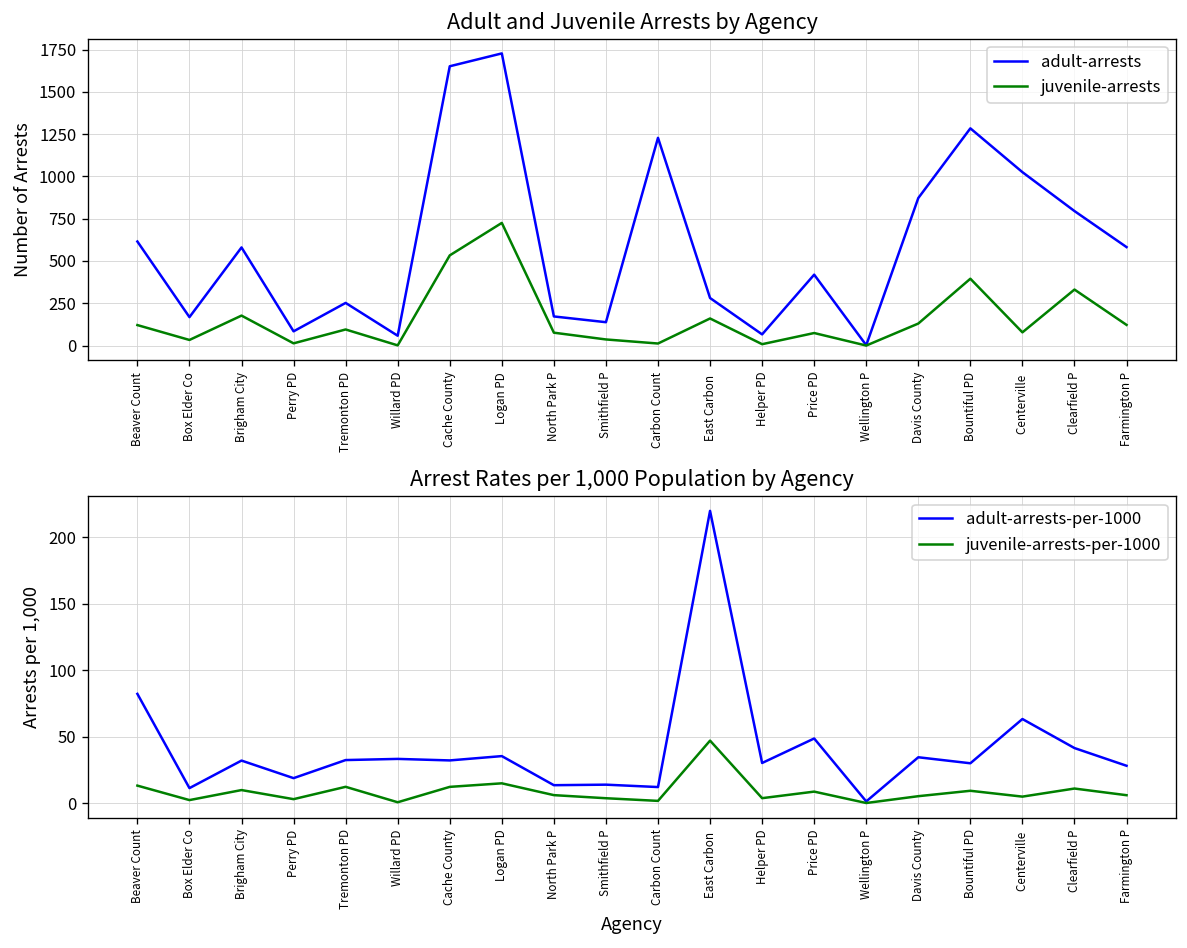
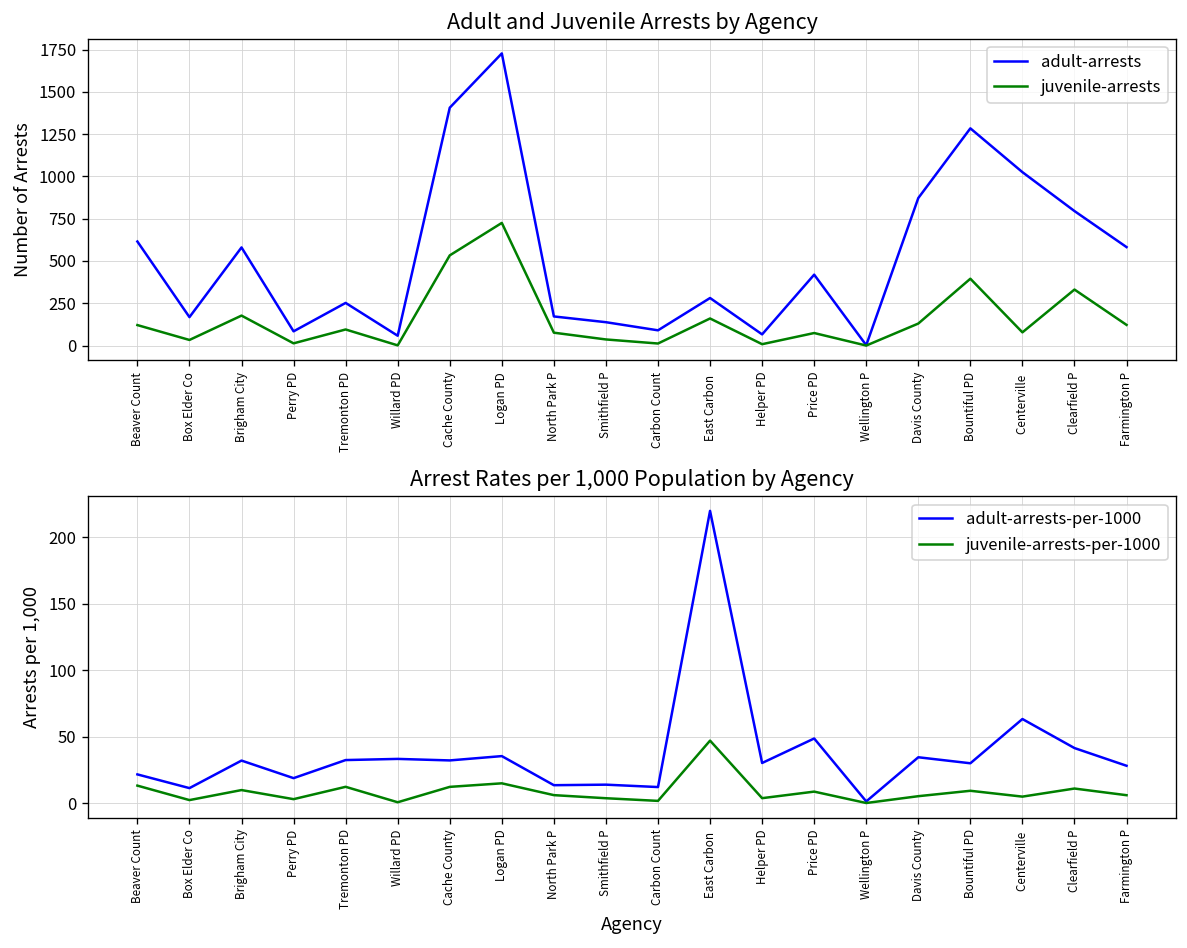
Adult and Juvenile Arrests by Agency, adult-arrests, Cache County: 1650 -> 1410
Adult and Juvenile Arrests by Agency, adult-arrests, Carbon Count: 1230 -> 90
Arrest Rates per 1,000 Population by Agency, adult-arrests-per-1000, Beaver Count: 82 -> 22
